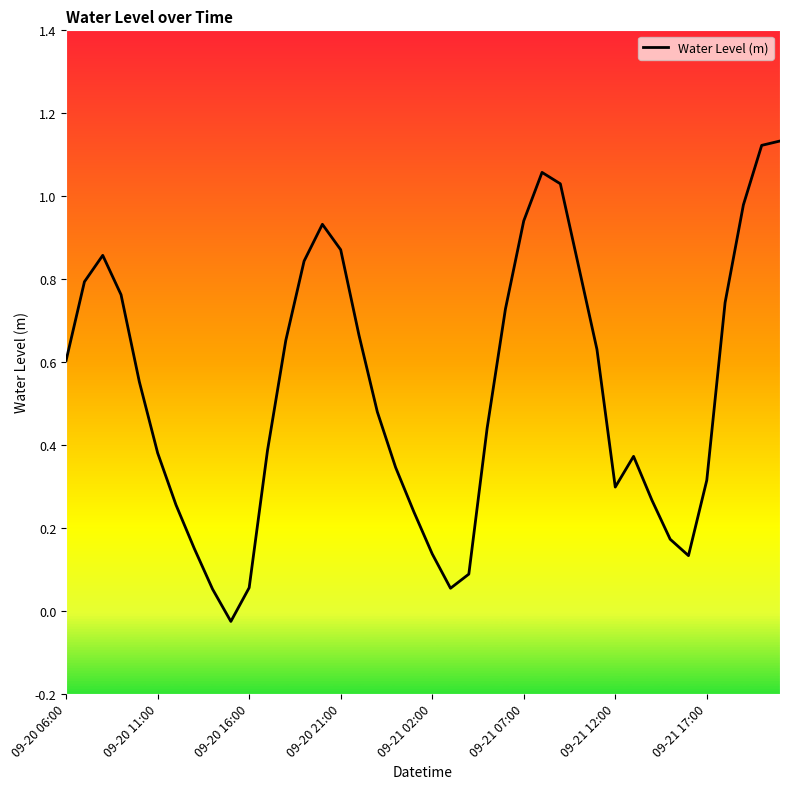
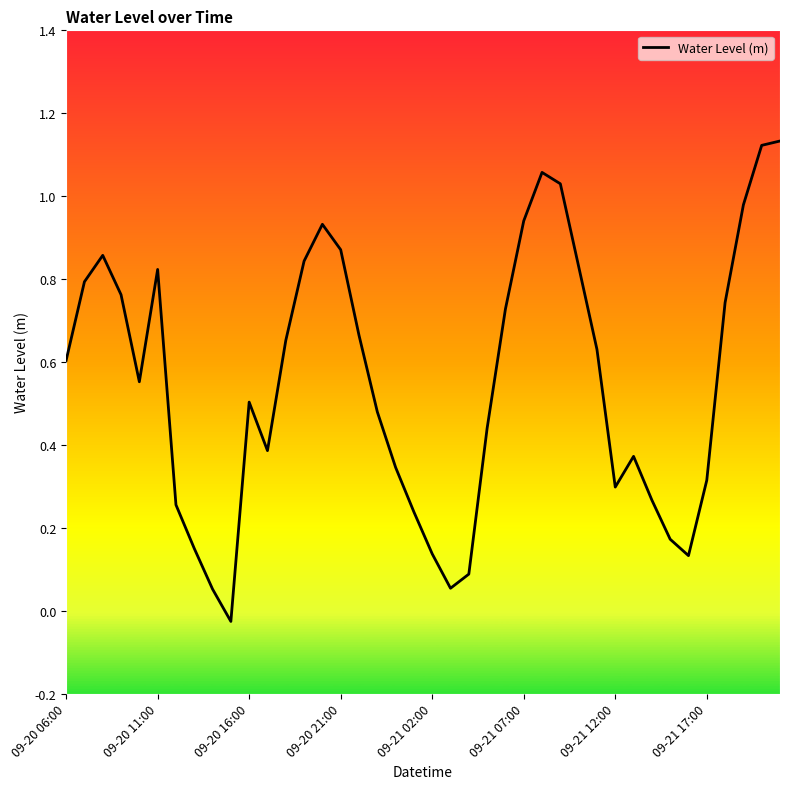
09-20 11:00: 0.38 -> 0.82
09-20 16:00: 0.06 -> 0.50
